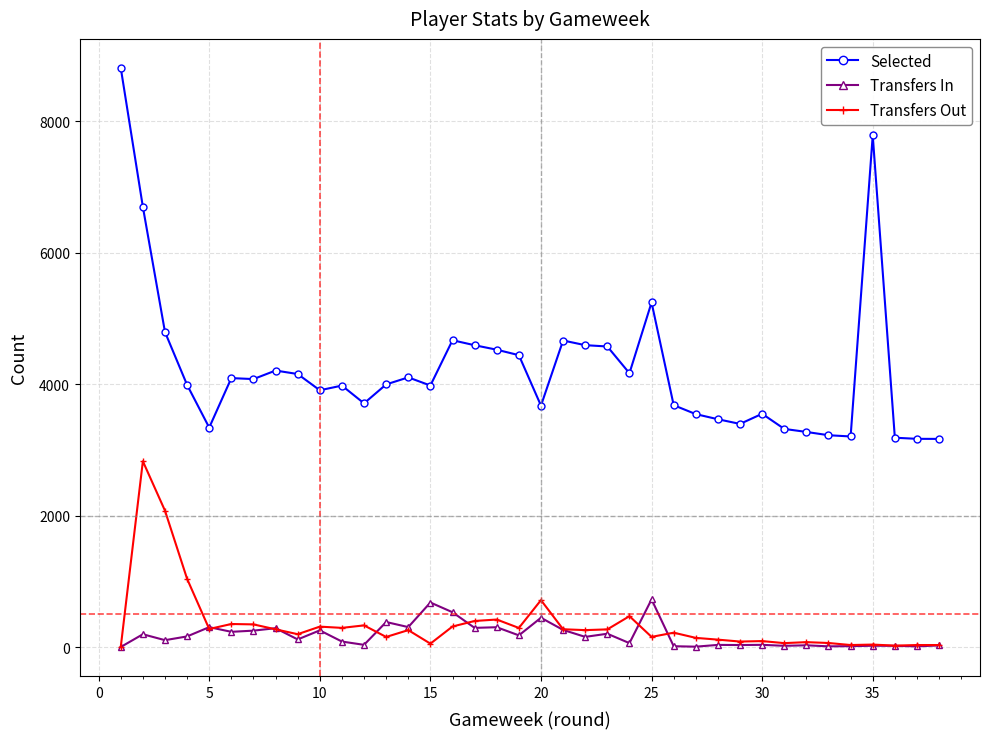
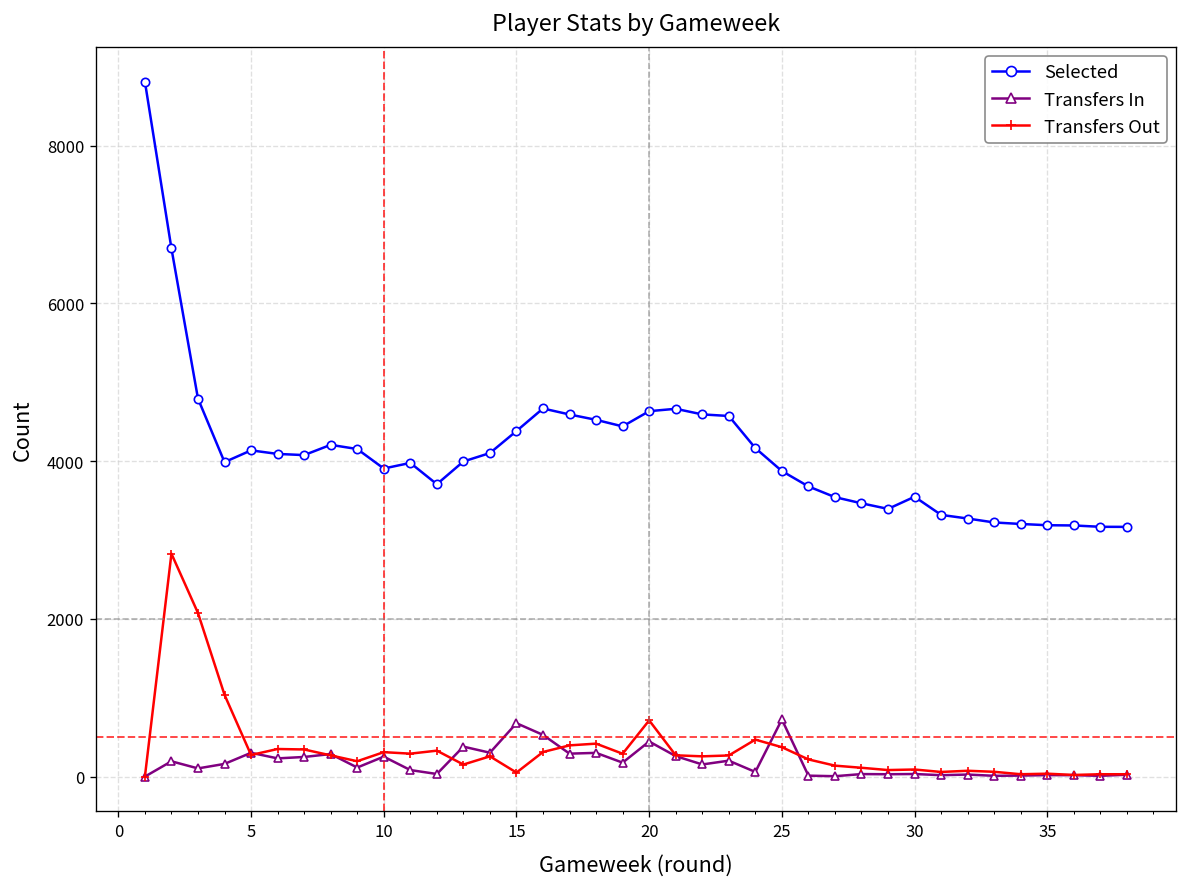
Selected, 5: 3300 -> 4100
Selected, 15: 4000 -> 4400
Selected, 20: 3700 -> 4600
Selected, 25: 5200 -> 3900
Transfers Out, 25: 200 -> 400
Selected, 35: 7800 -> 3200
